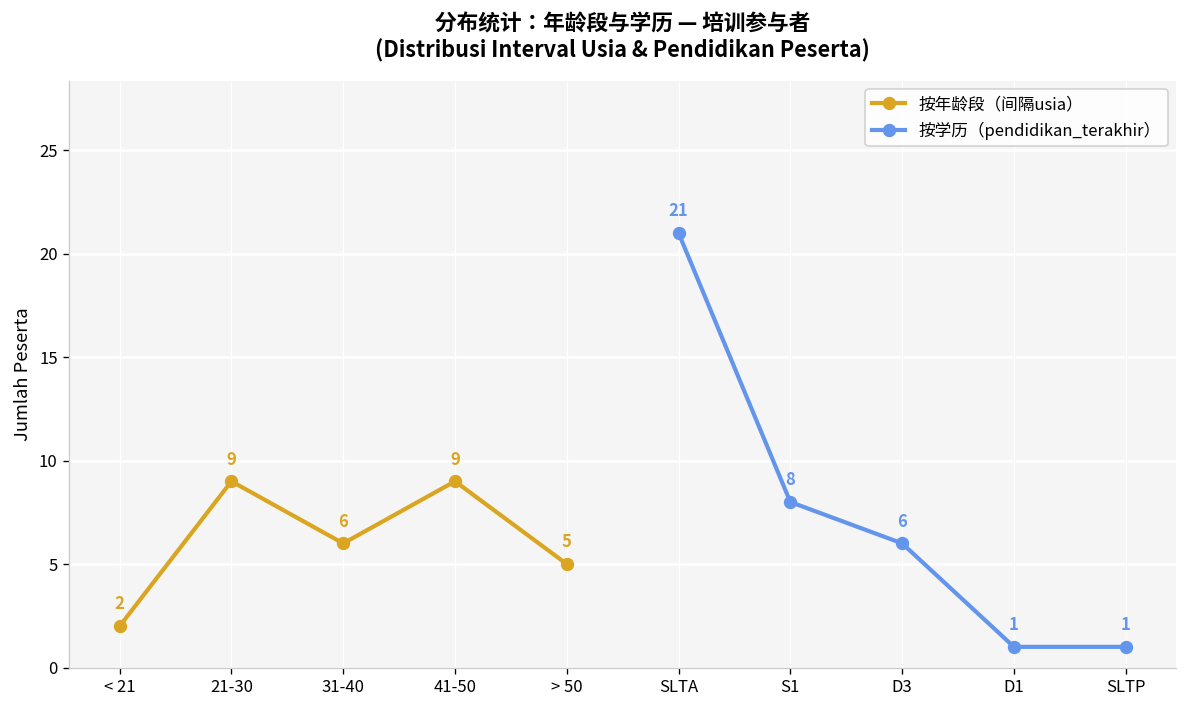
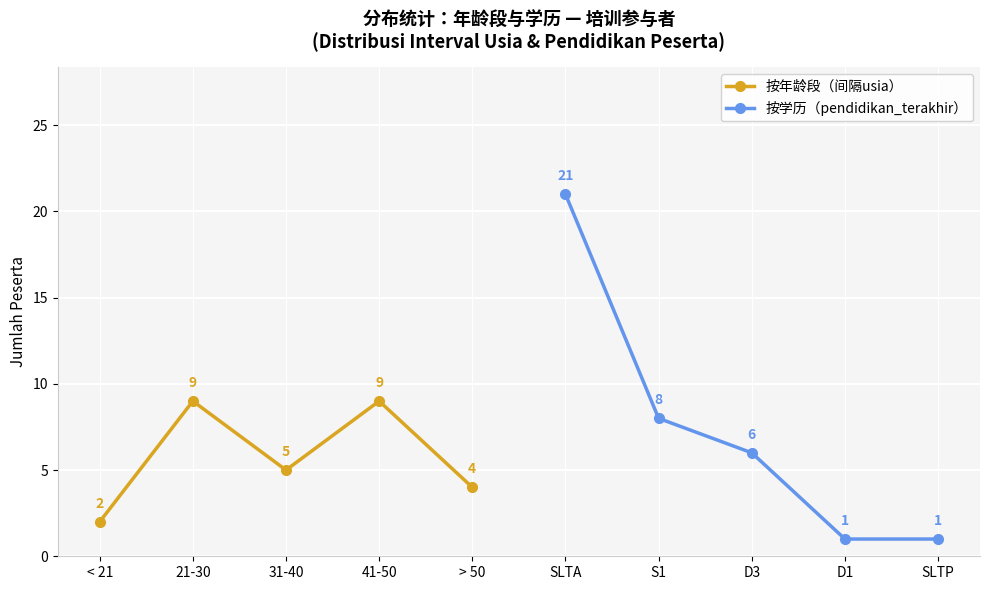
按年龄段（间隔usia）, 31-40: 6 -> 5
按年龄段（间隔usia）, > 50: 5 -> 4
